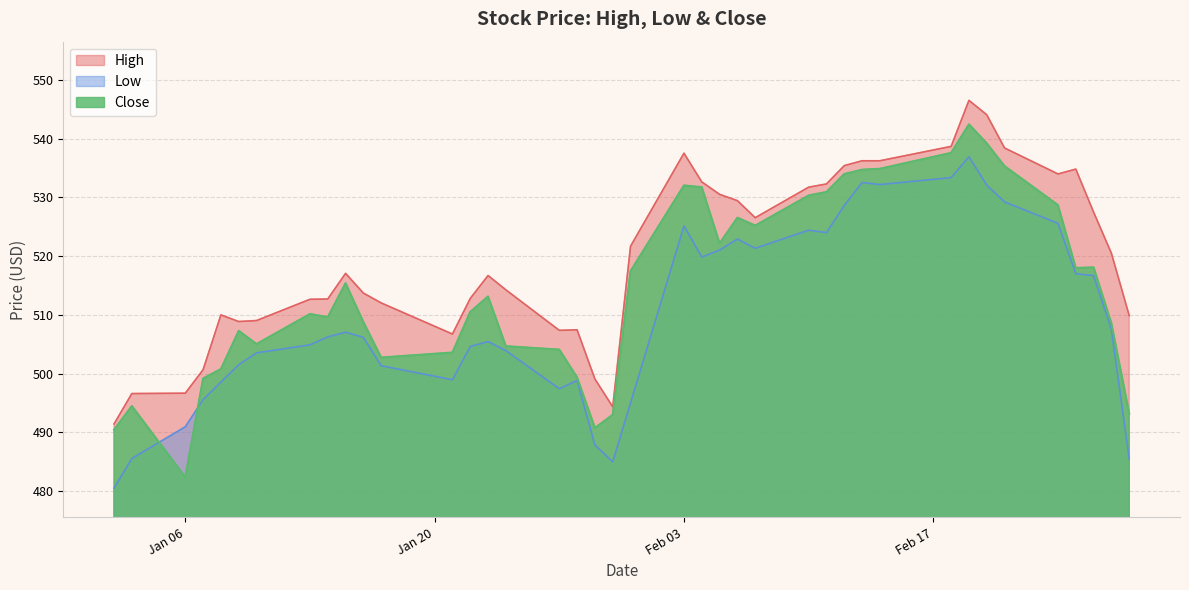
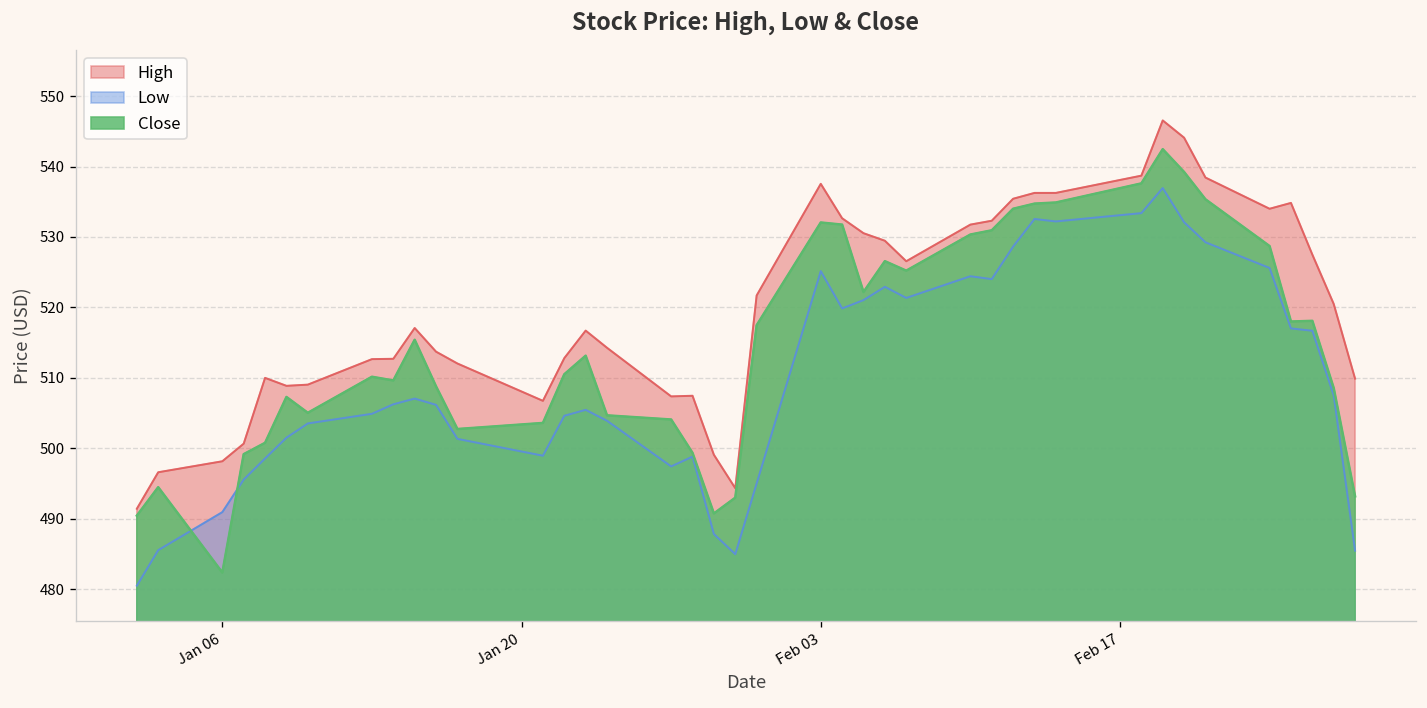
High, Jan 06: 497 -> 498
